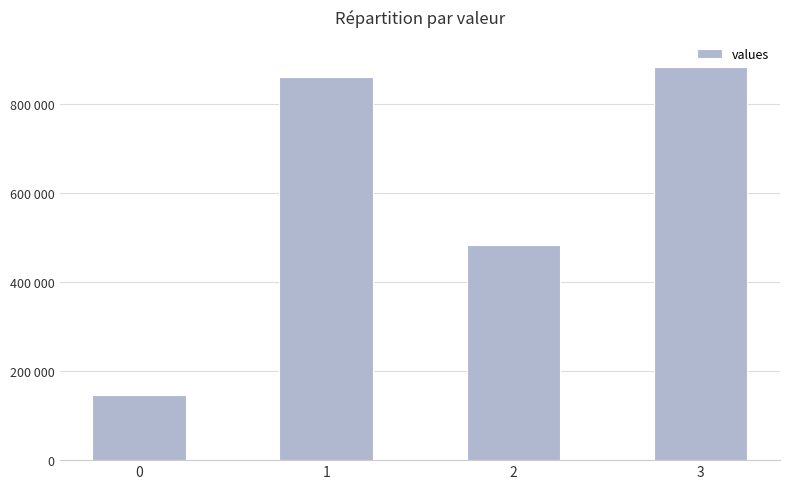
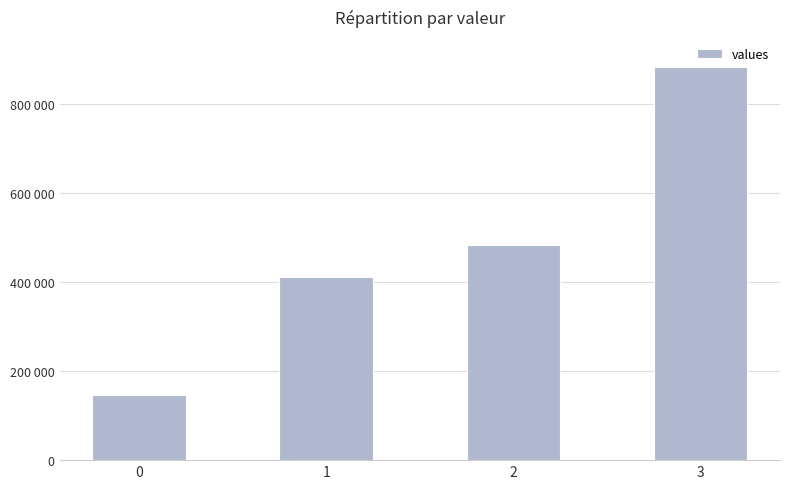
1: 860000 -> 410000
